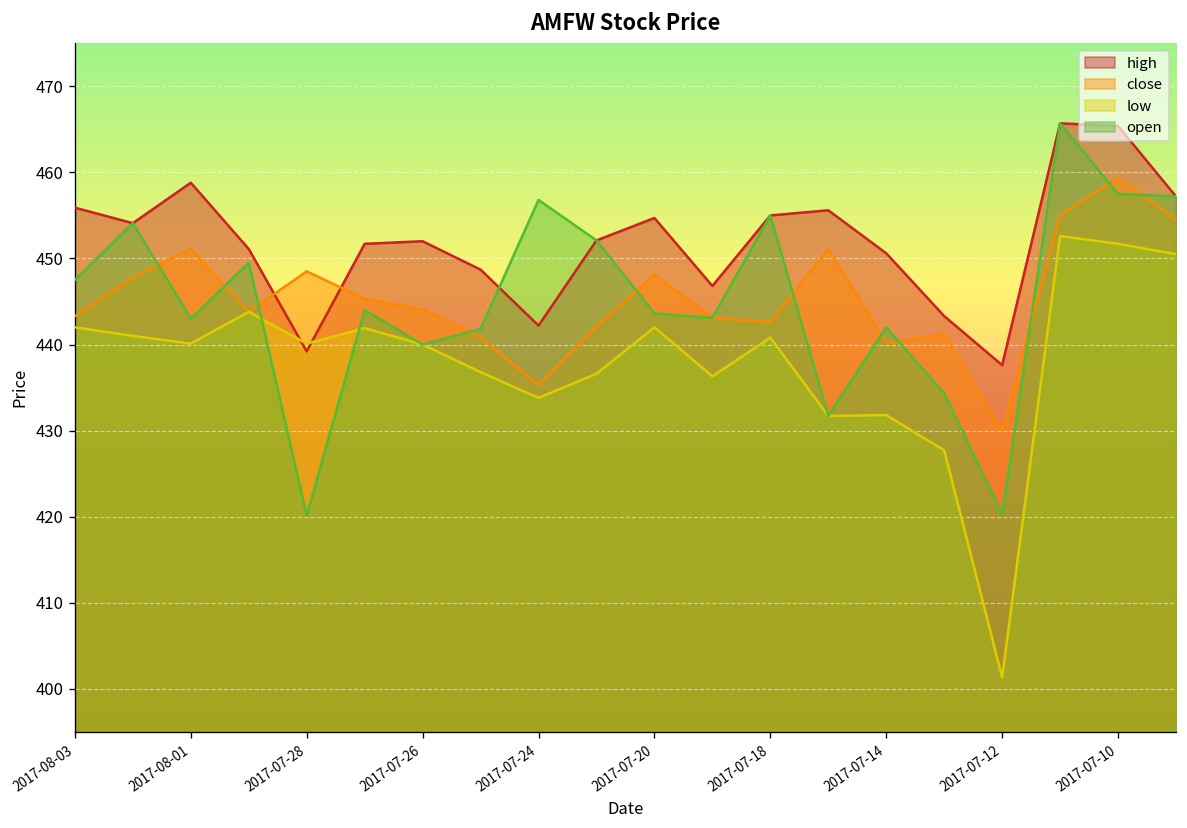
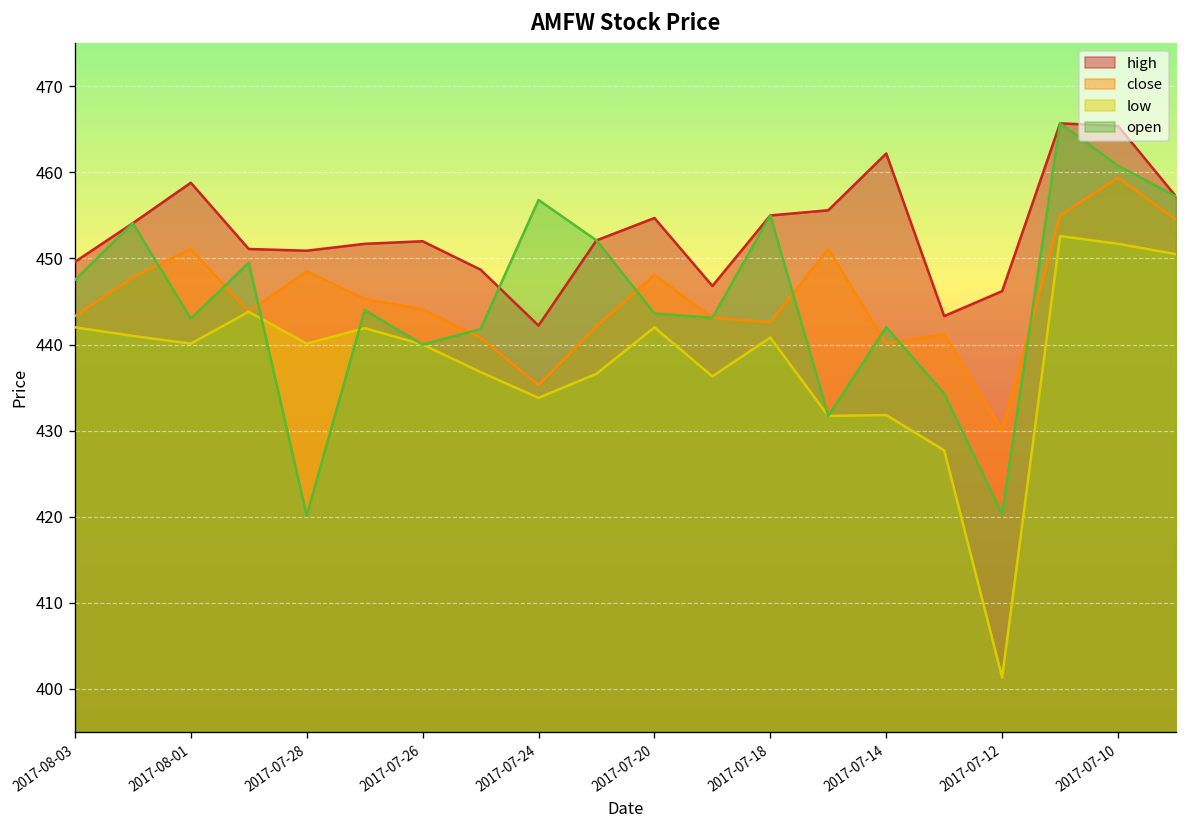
high, 2017-08-03: 456 -> 450
high, 2017-07-28: 439 -> 451
high, 2017-07-14: 451 -> 462
high, 2017-07-12: 438 -> 446
open, 2017-07-10: 458 -> 461
